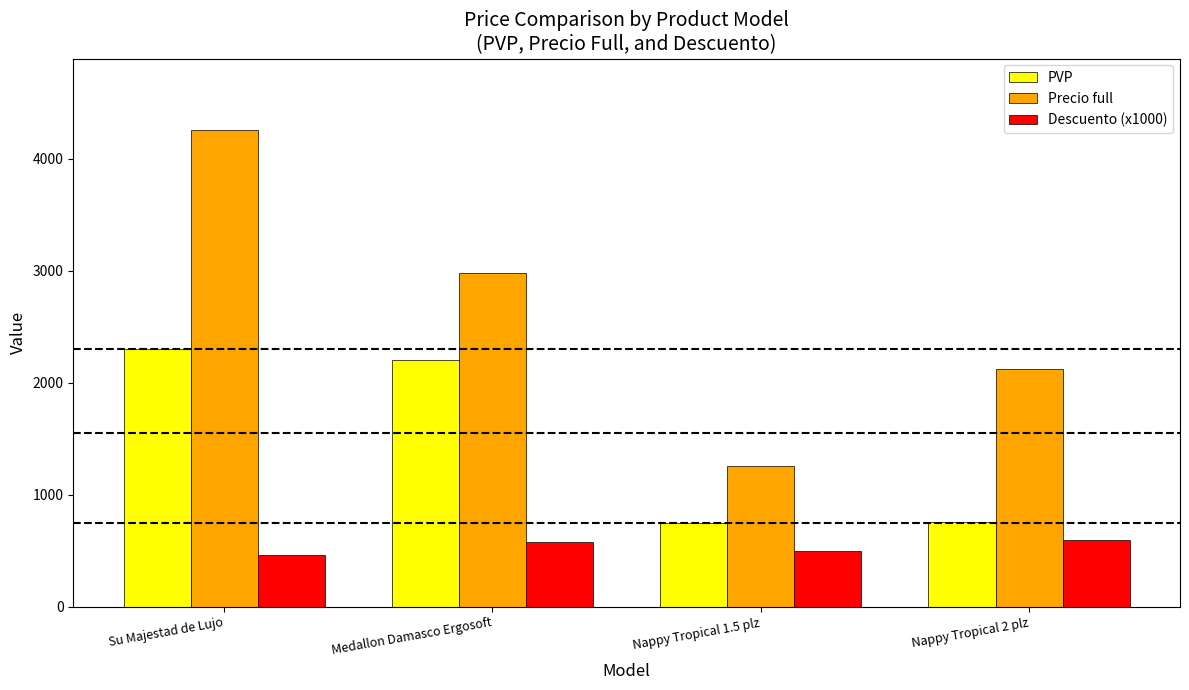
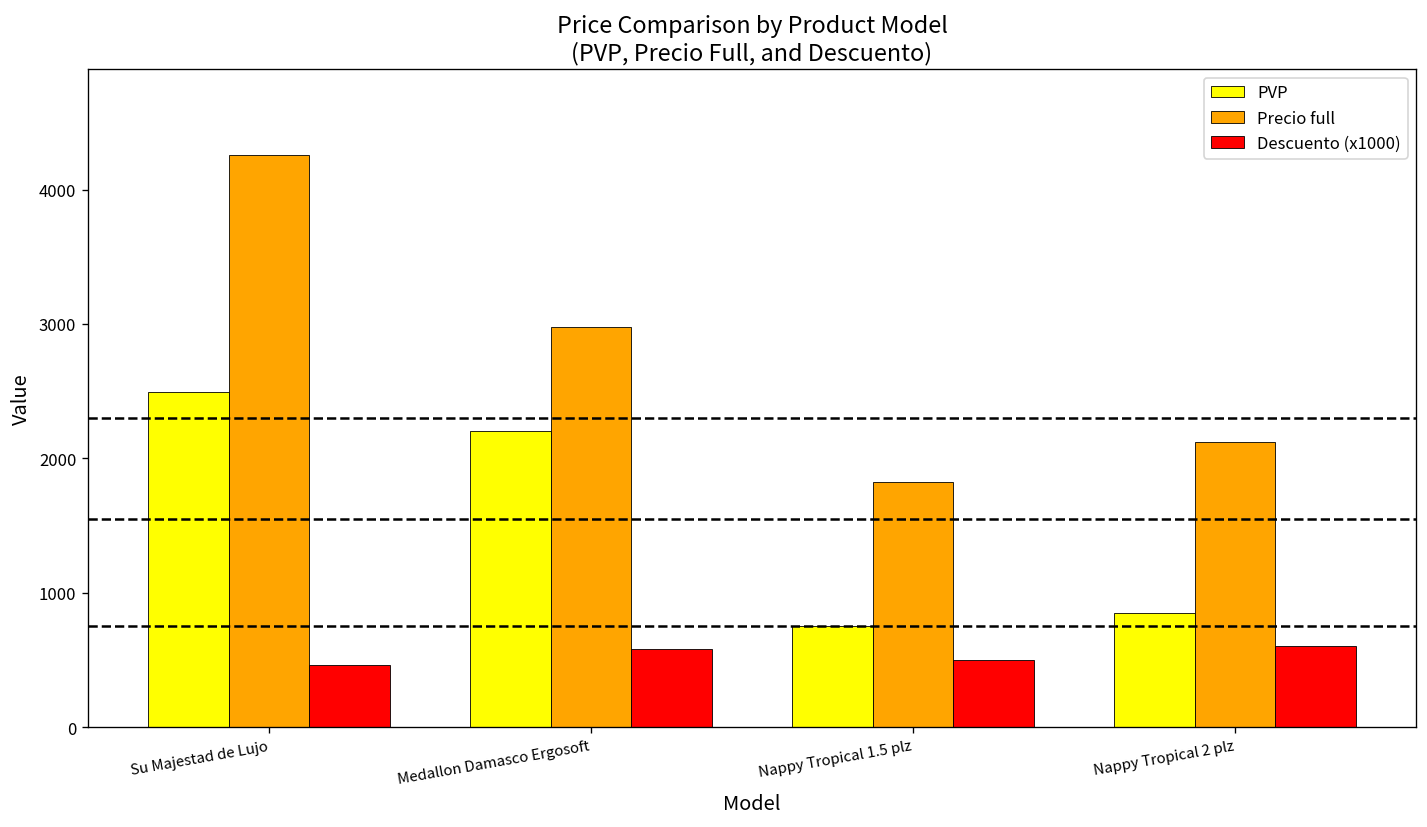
PVP, Su Majestad de Lujo: 2300 -> 2490
Precio full, Nappy Tropical 1.5 plz: 1260 -> 1830
PVP, Nappy Tropical 2 plz: 760 -> 850
